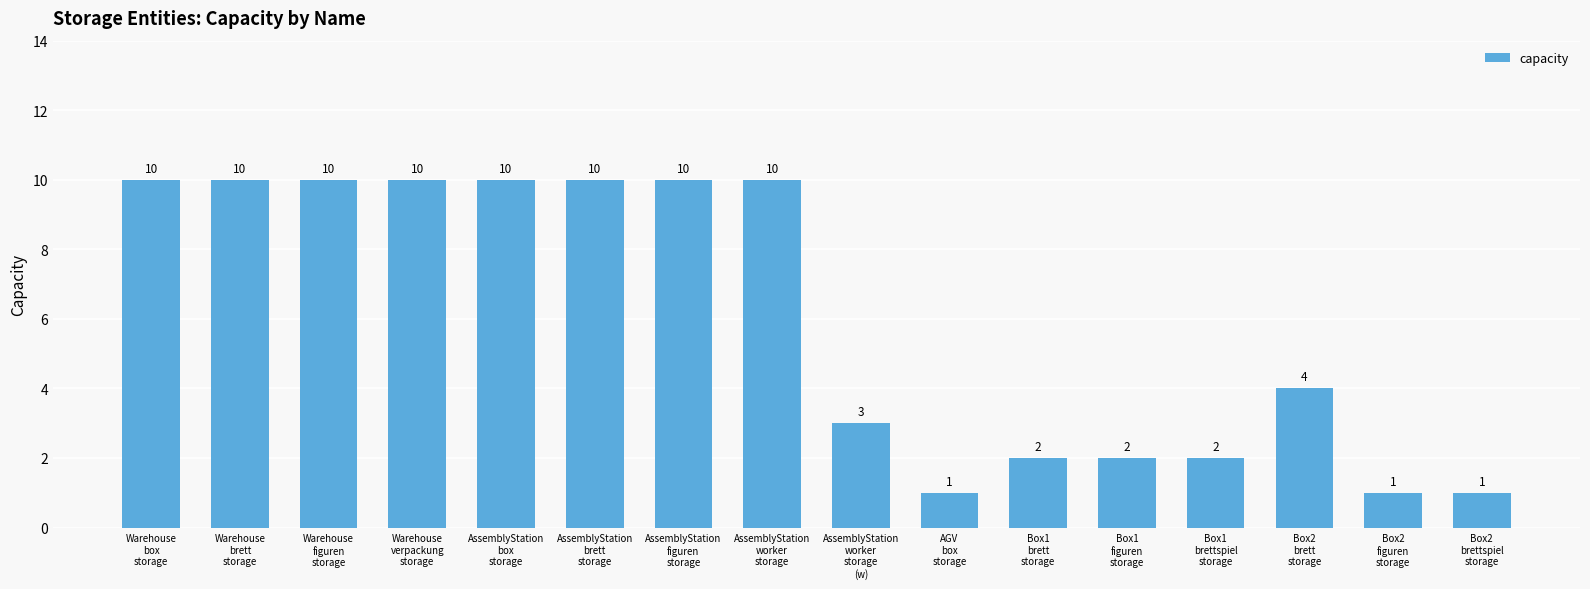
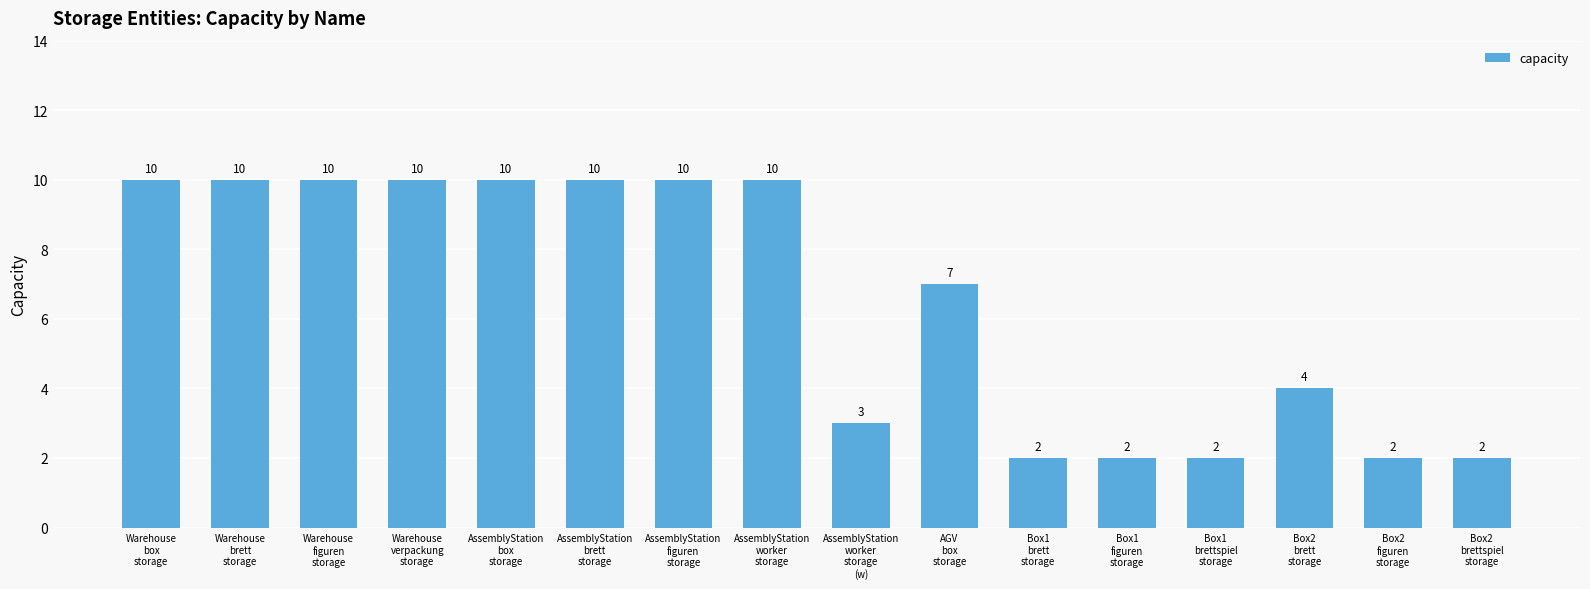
AGV box storage: 1 -> 7
Box2 figuren storage: 1 -> 2
Box2 brettspiel storage: 1 -> 2
